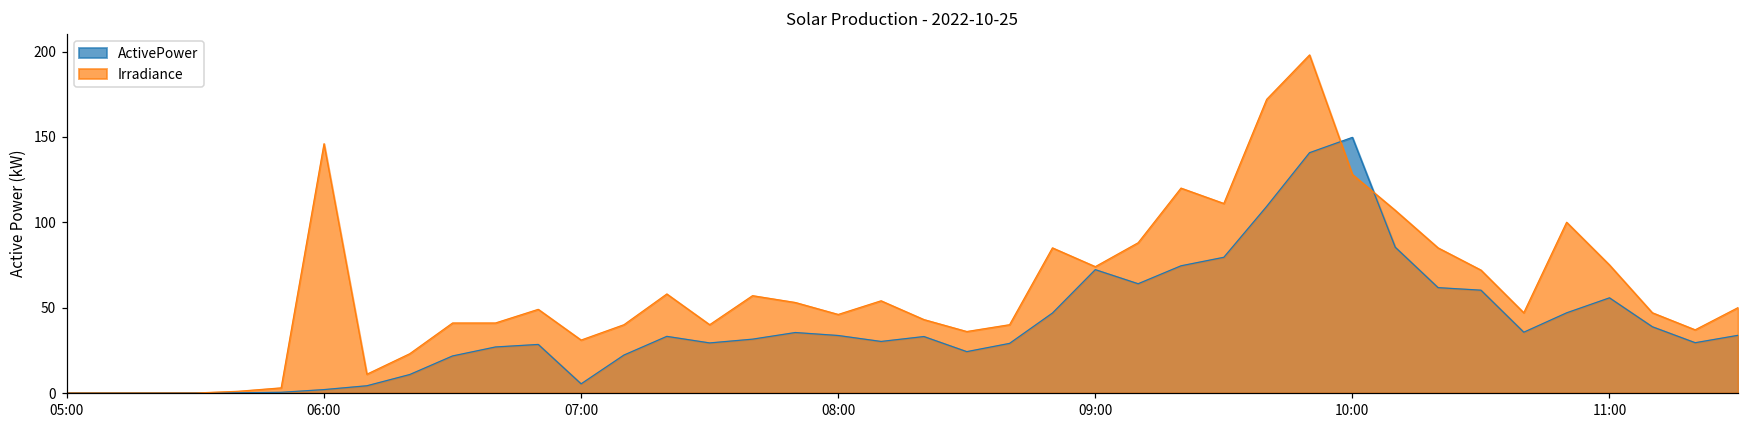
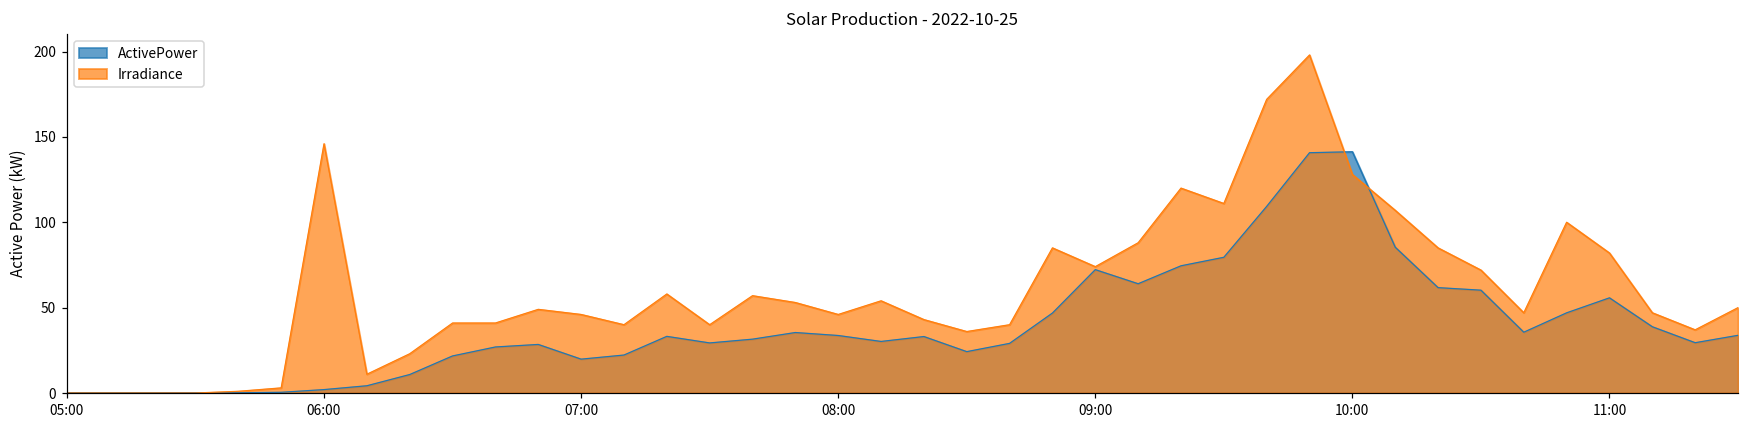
ActivePower, 07:00: 5 -> 20
Irradiance, 07:00: 31 -> 46
ActivePower, 10:00: 150 -> 141
Irradiance, 11:00: 75 -> 82
